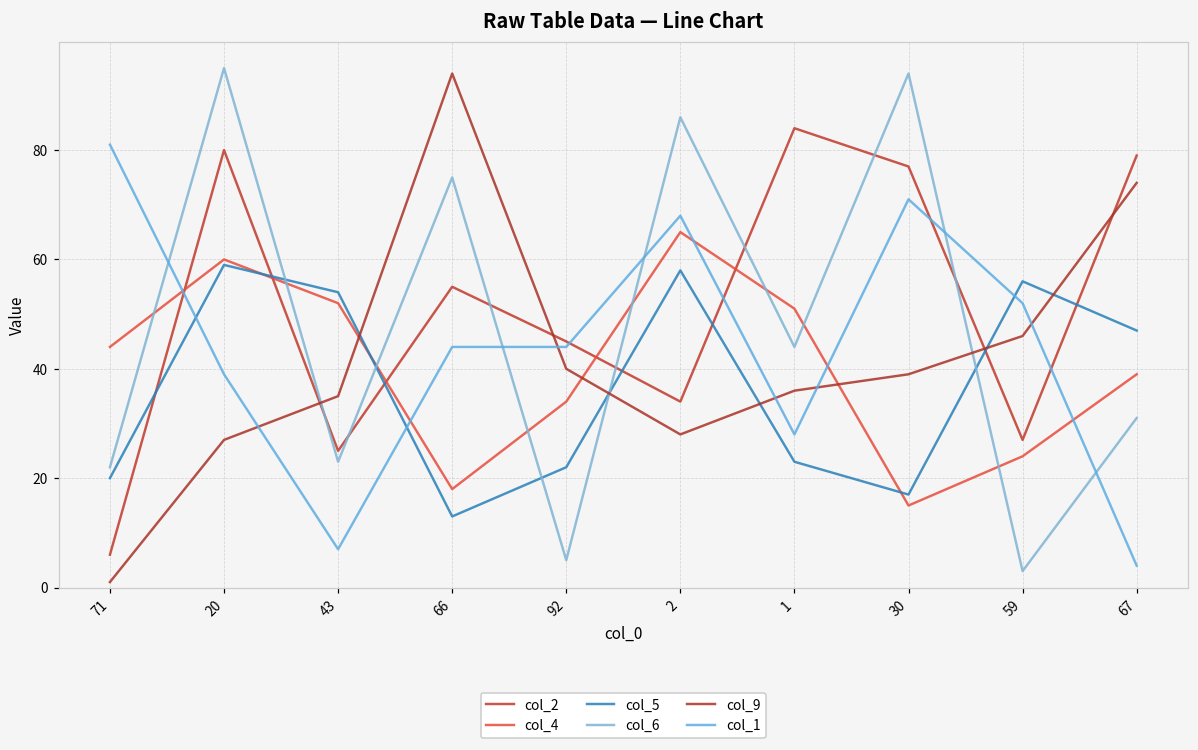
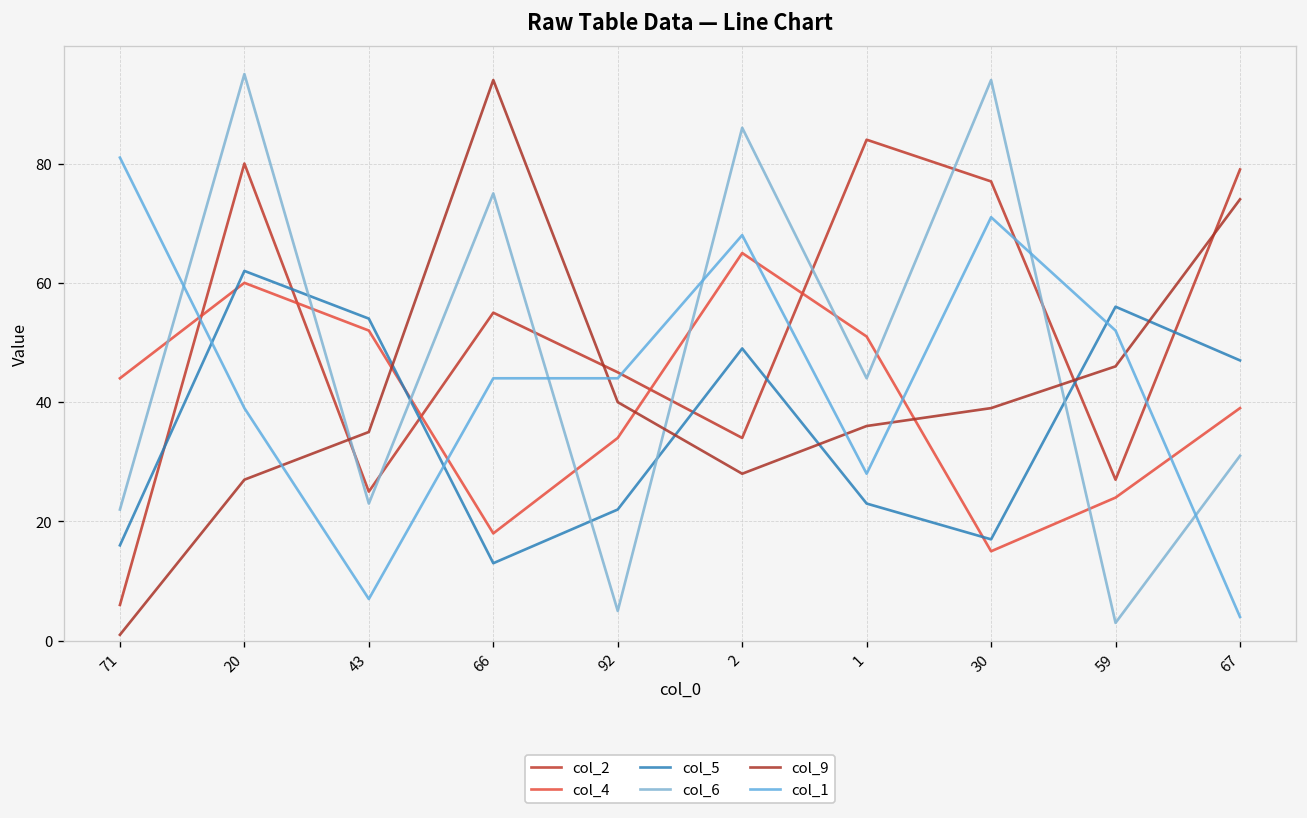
col_5, 71: 20 -> 16
col_5, 20: 59 -> 62
col_5, 2: 58 -> 49
